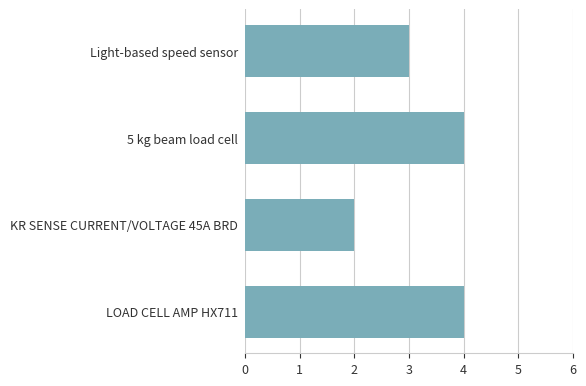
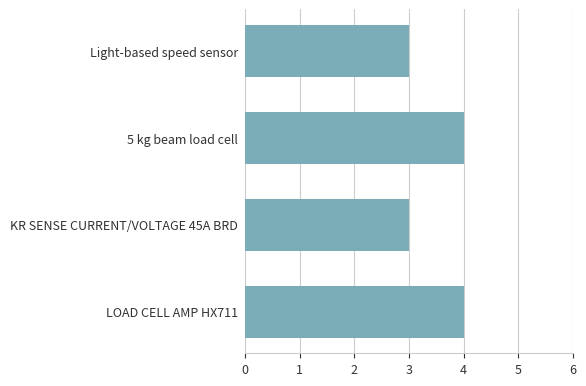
KR SENSE CURRENT/VOLTAGE 45A BRD: 2 -> 3
